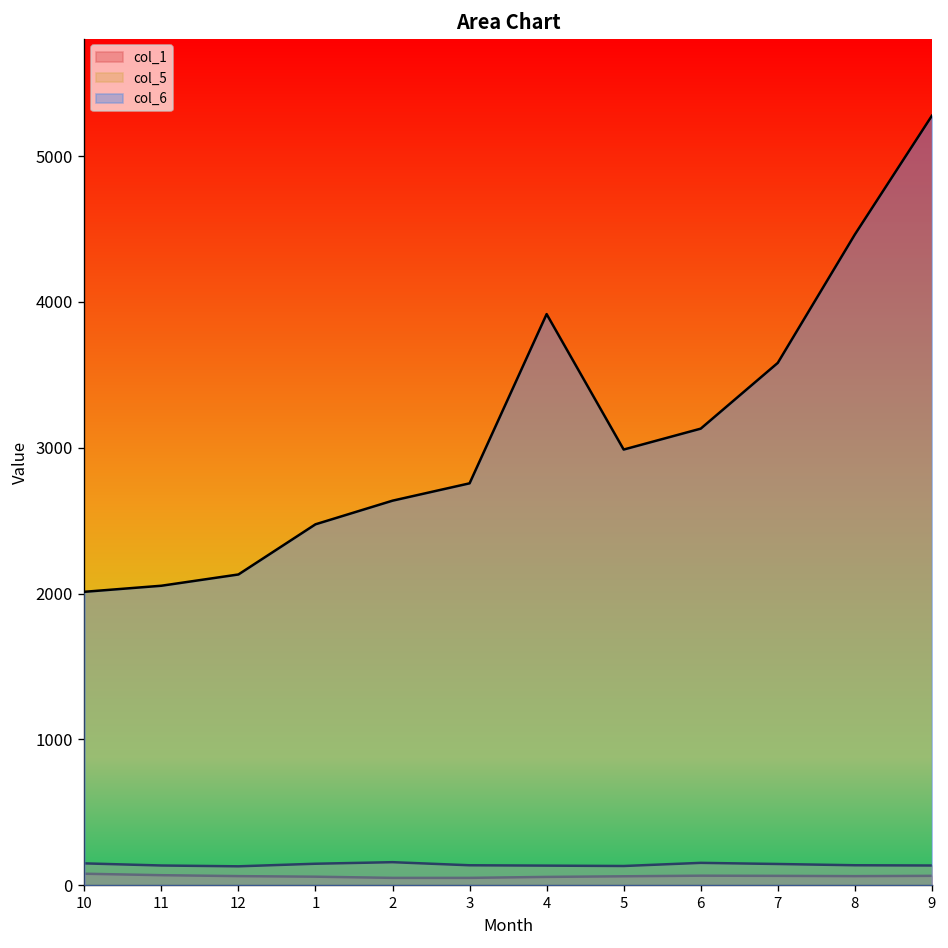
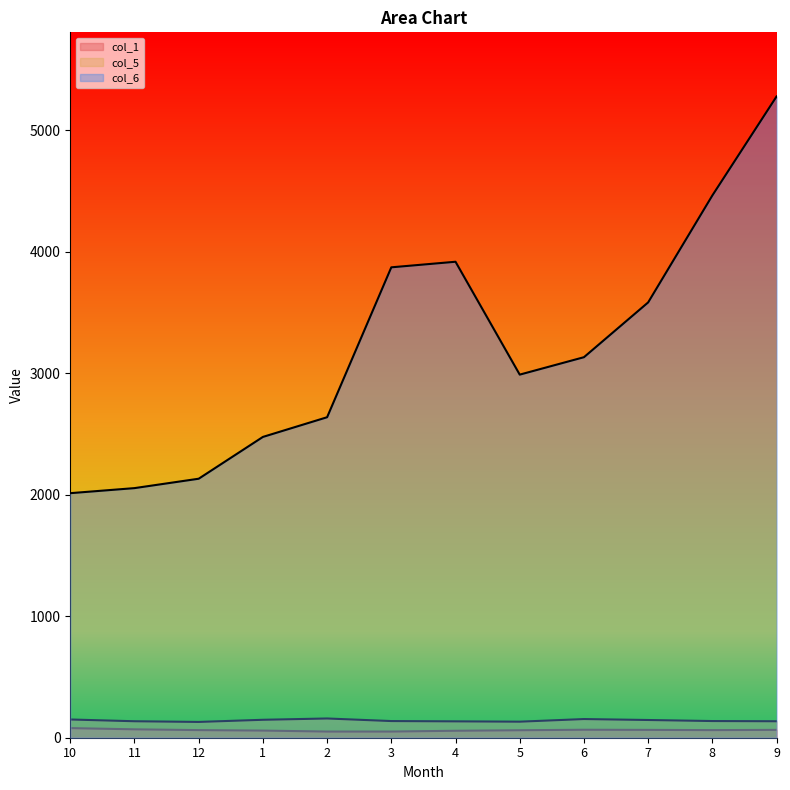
col_6, 3: 2760 -> 3870
